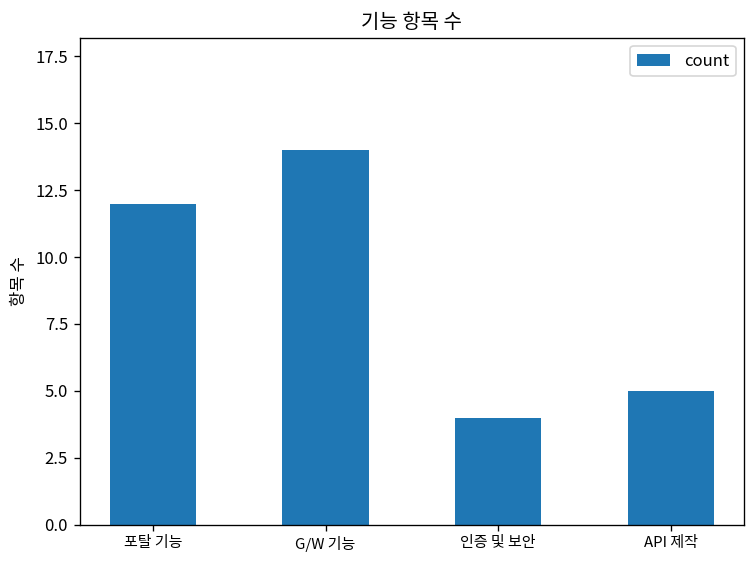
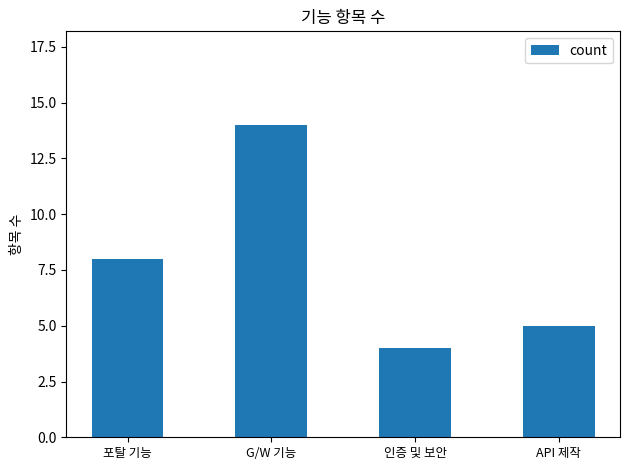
포탈 기능: 12 -> 8
